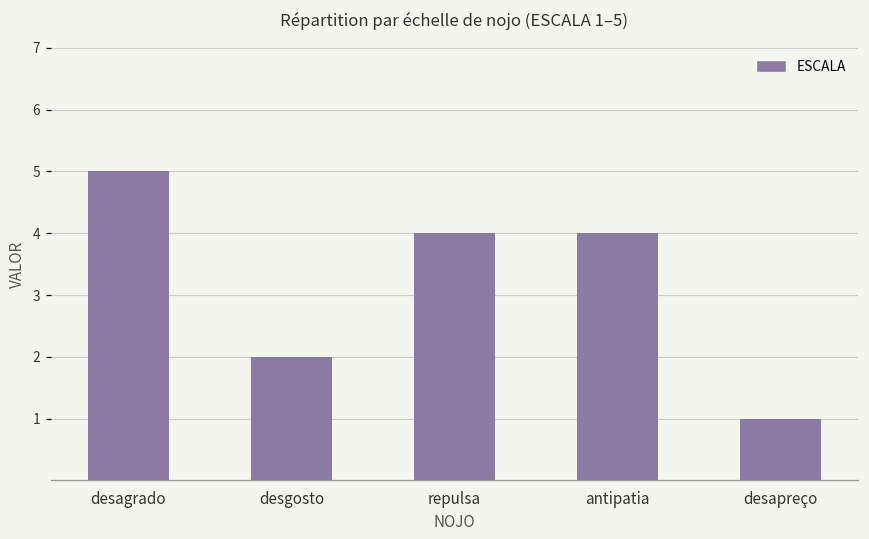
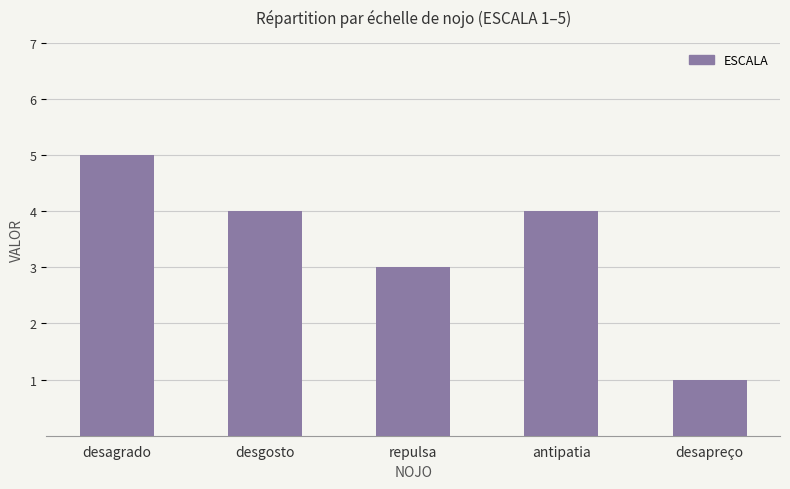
desgosto: 2 -> 4
repulsa: 4 -> 3
